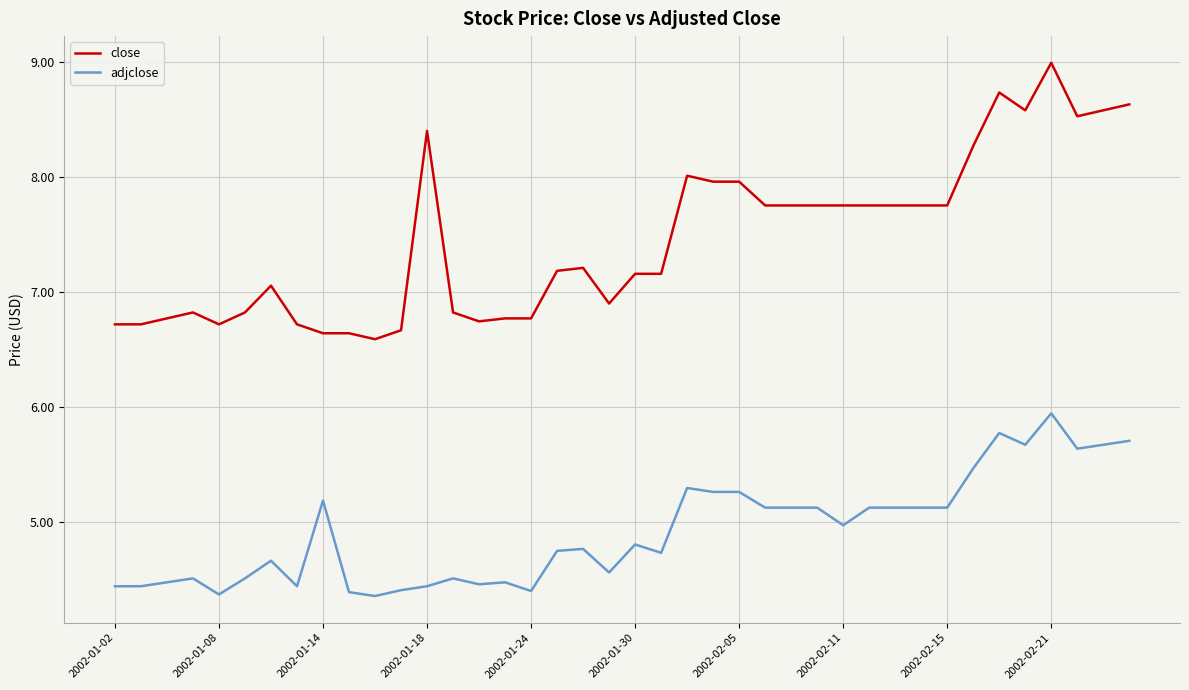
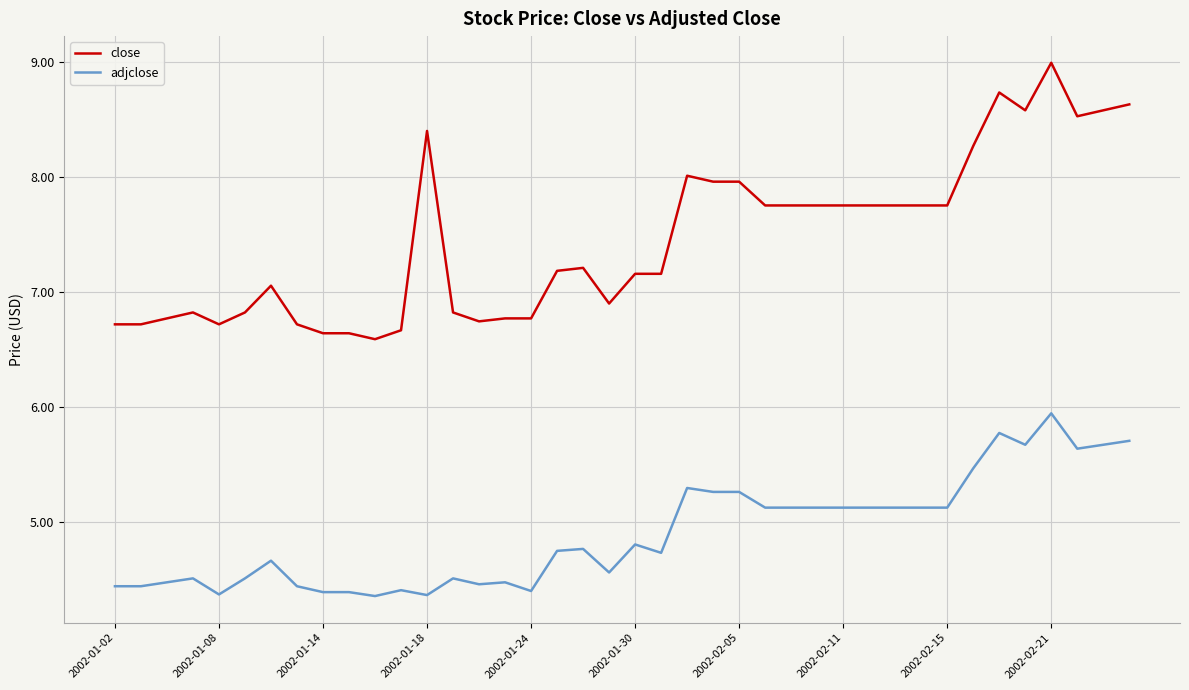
adjclose, 2002-01-14: 5.19 -> 4.39
adjclose, 2002-01-18: 4.44 -> 4.36
adjclose, 2002-02-11: 4.97 -> 5.12
